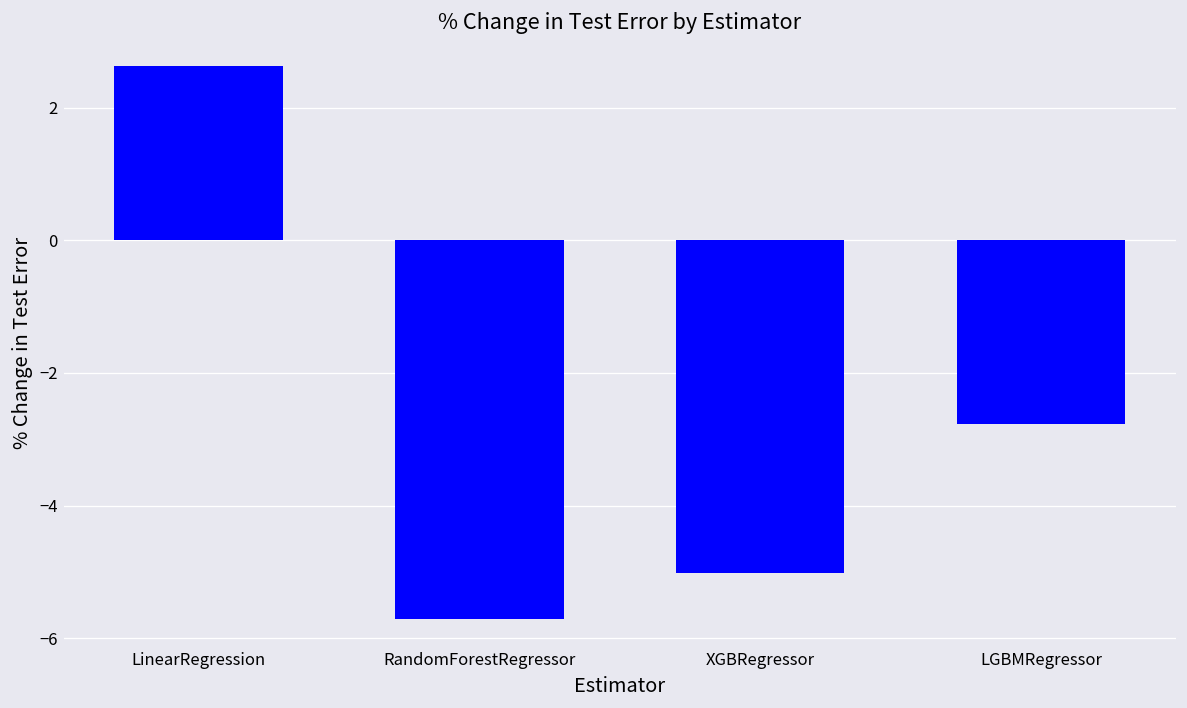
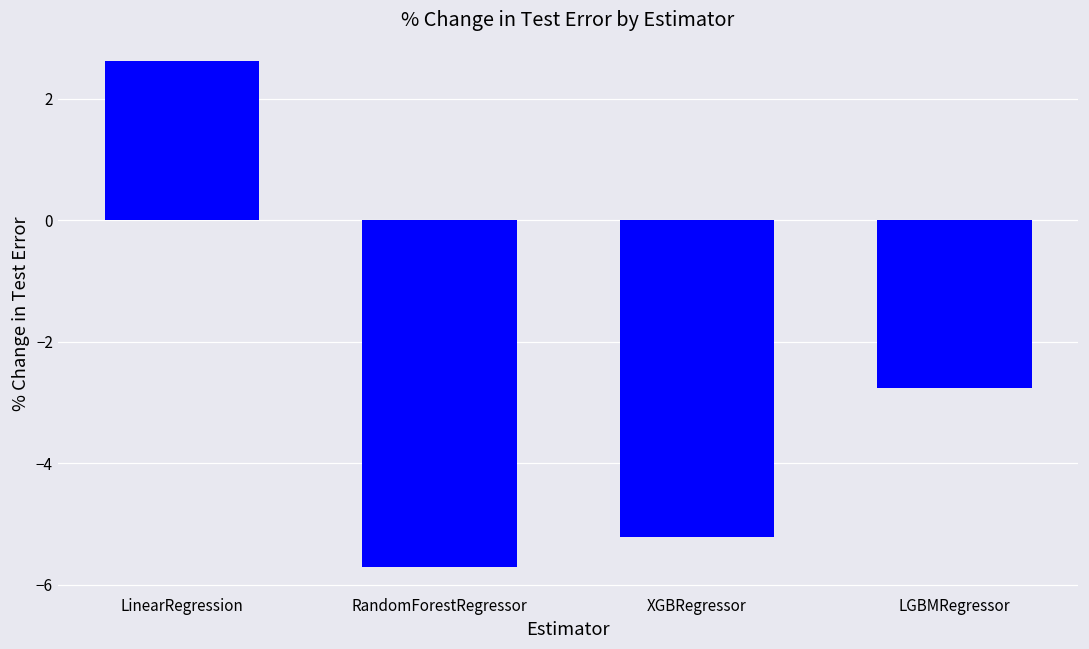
XGBRegressor: -5.0 -> -5.2
